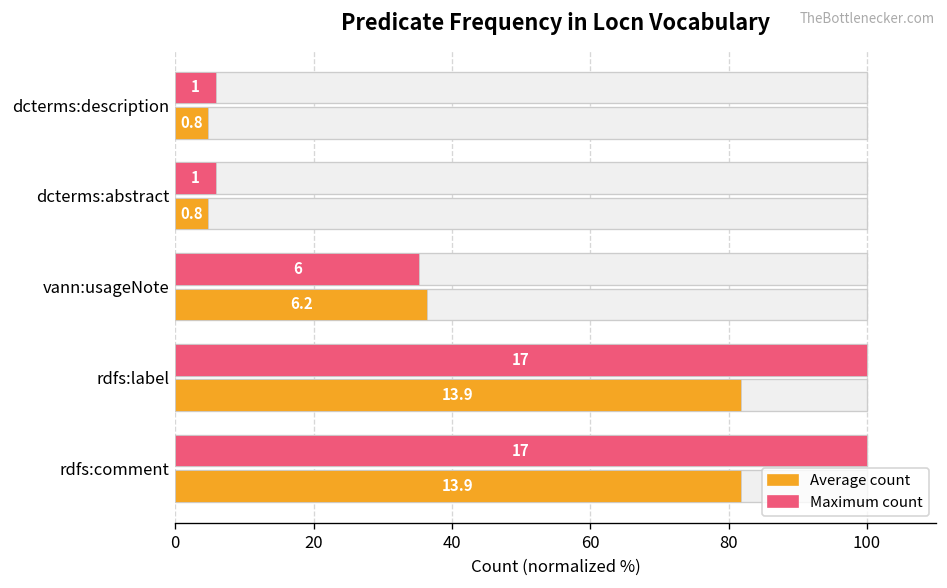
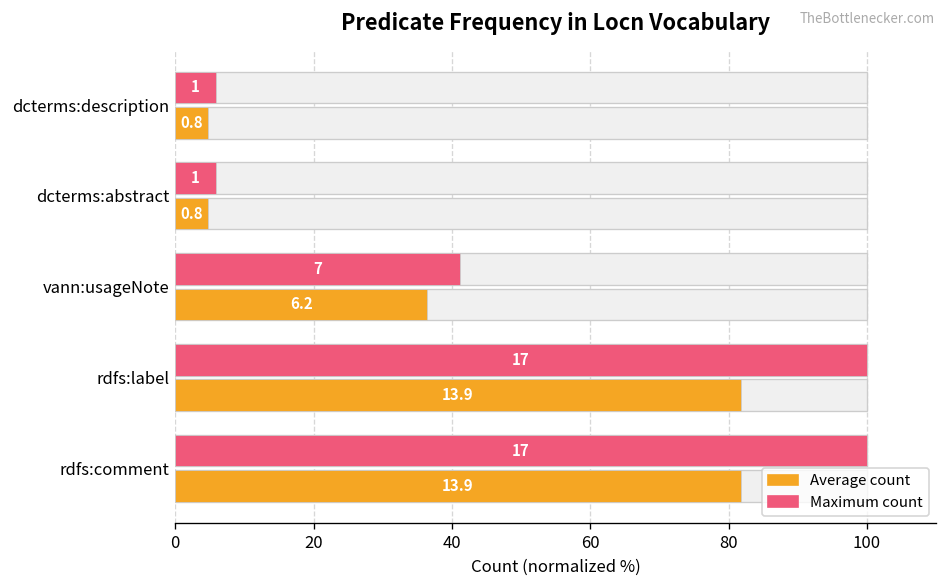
Maximum count, vann:usageNote: 6 -> 7
